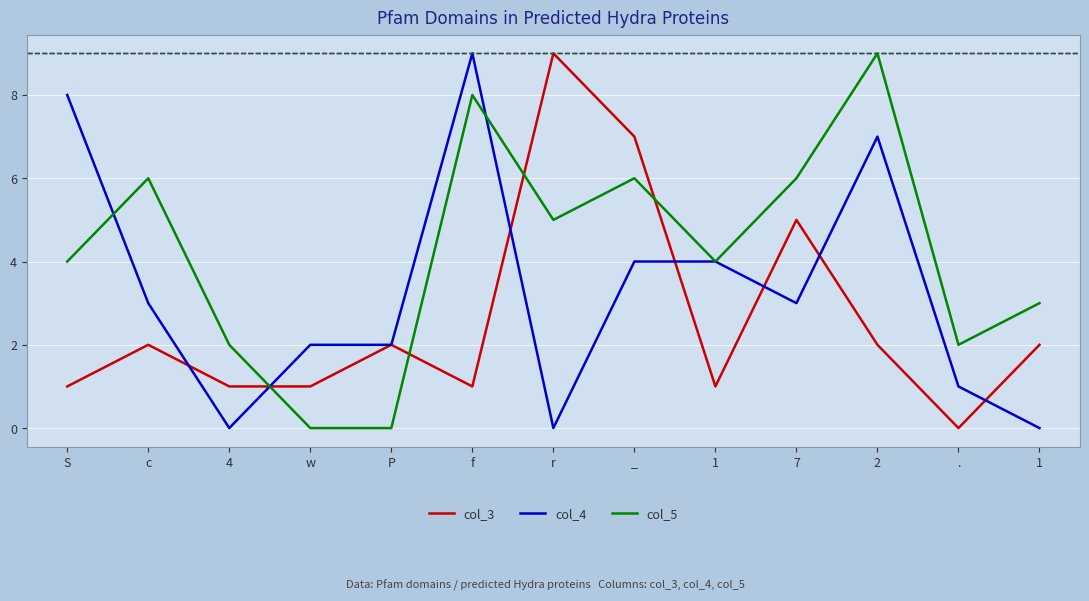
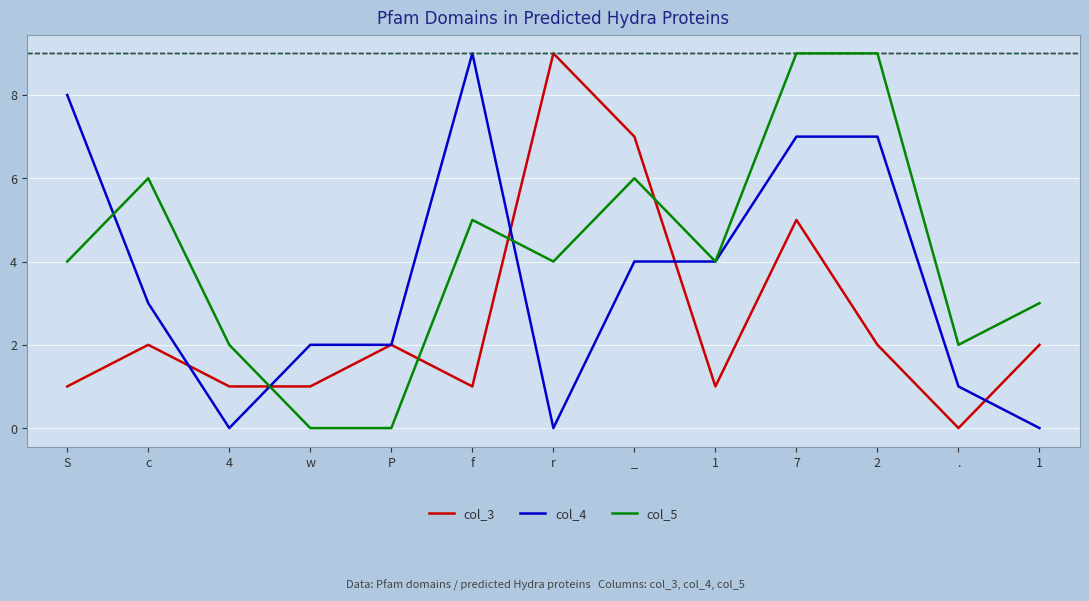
col_5, f: 8 -> 5
col_5, r: 5 -> 4
col_4, 7: 3 -> 7
col_5, 7: 6 -> 9
